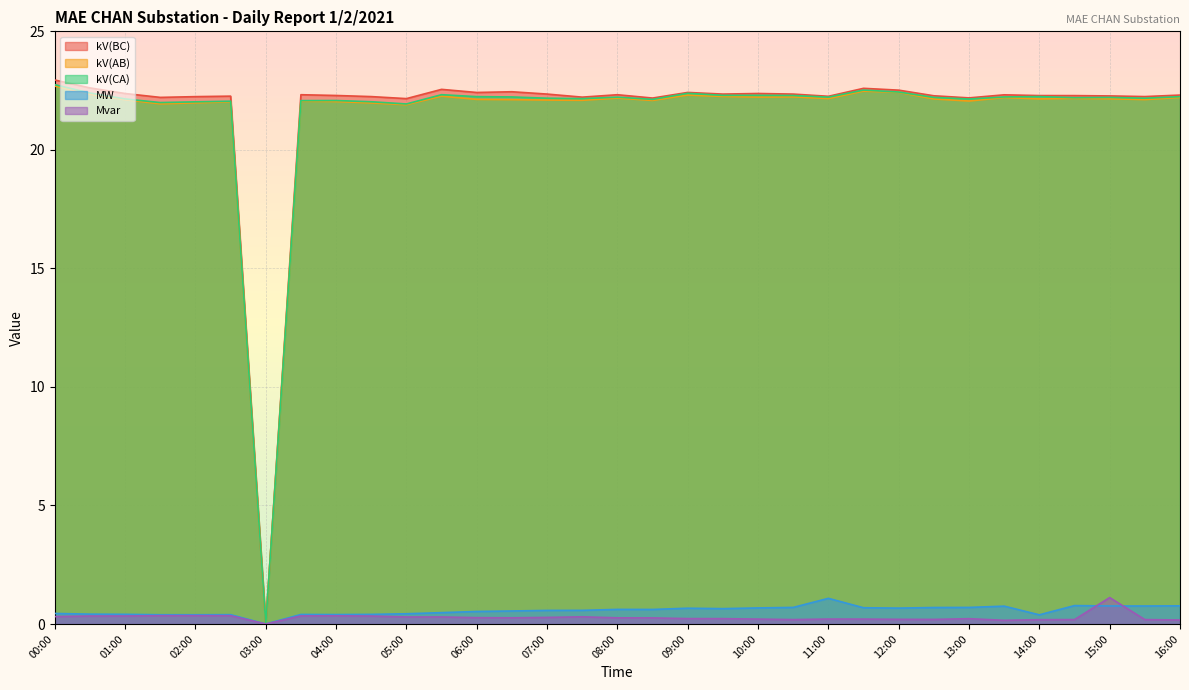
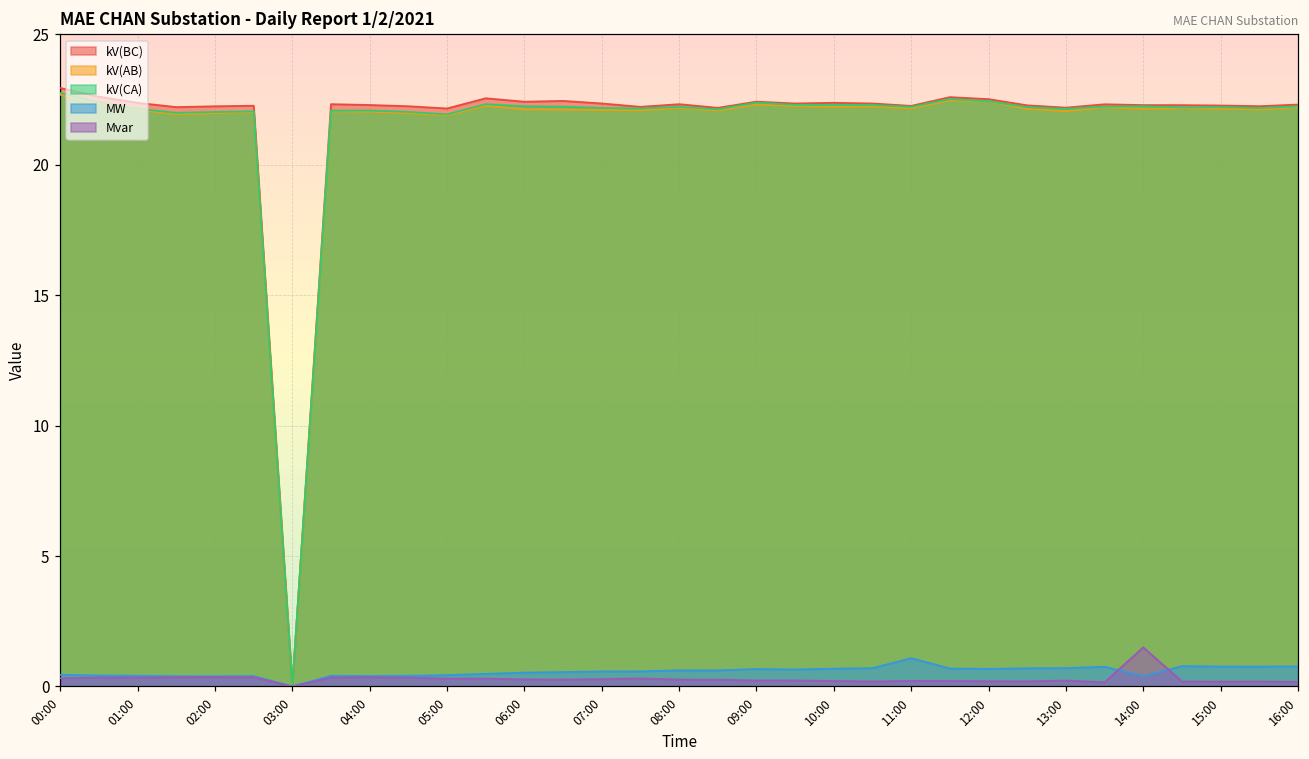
Mvar, 14:00: 0.2 -> 1.5
Mvar, 15:00: 1.1 -> 0.2
